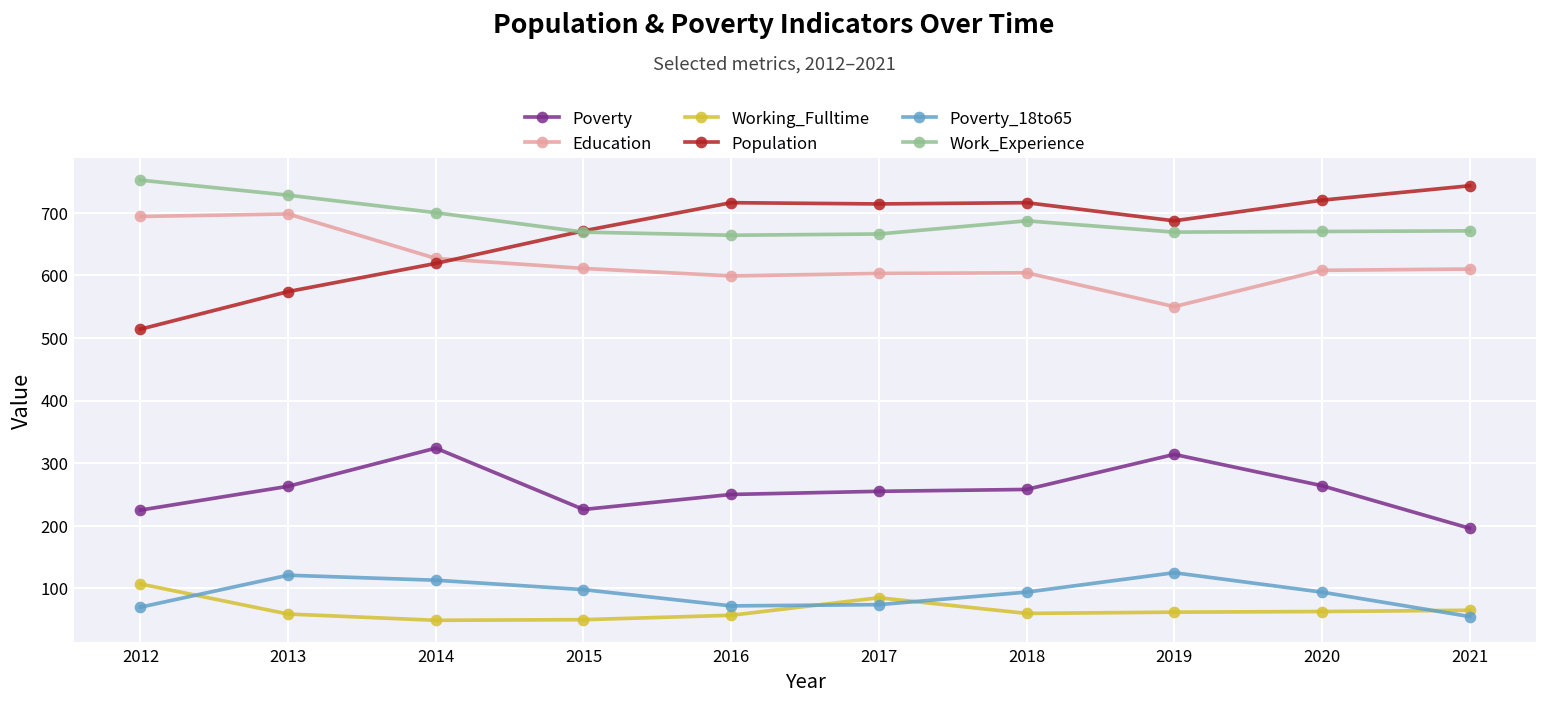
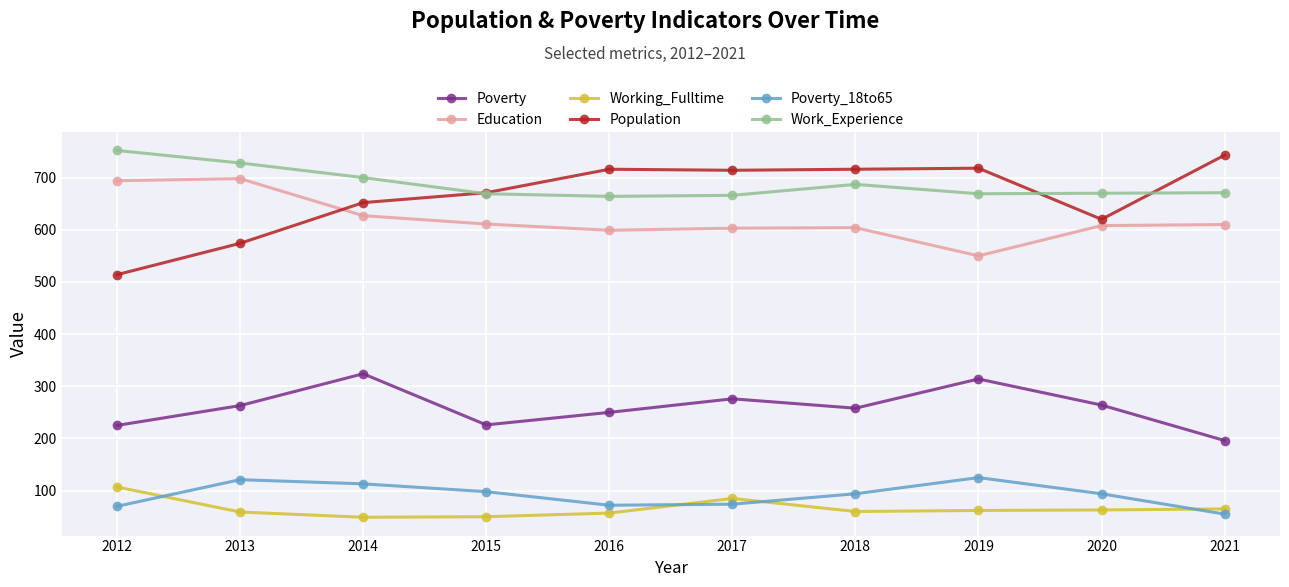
Population, 2014: 620 -> 650
Poverty, 2017: 260 -> 280
Population, 2019: 690 -> 720
Population, 2020: 720 -> 620
